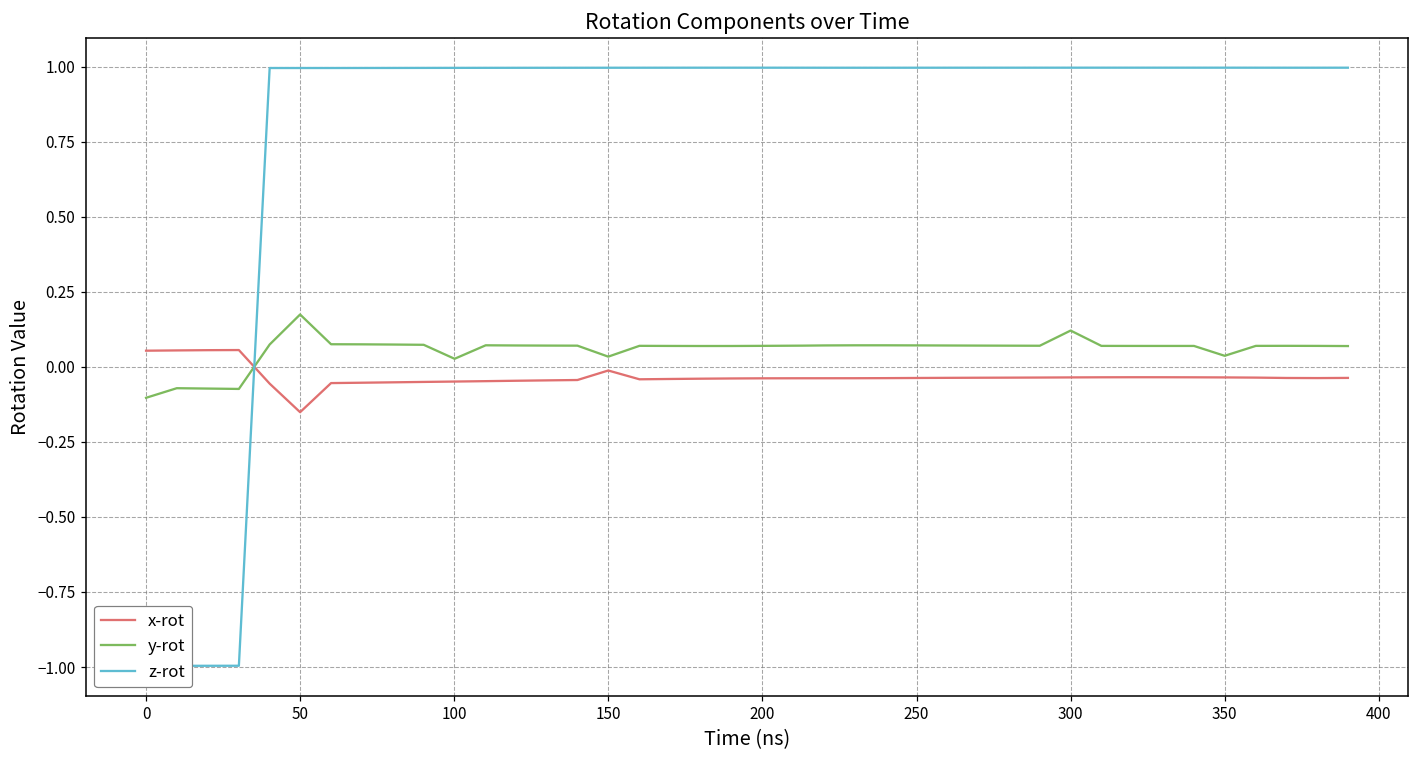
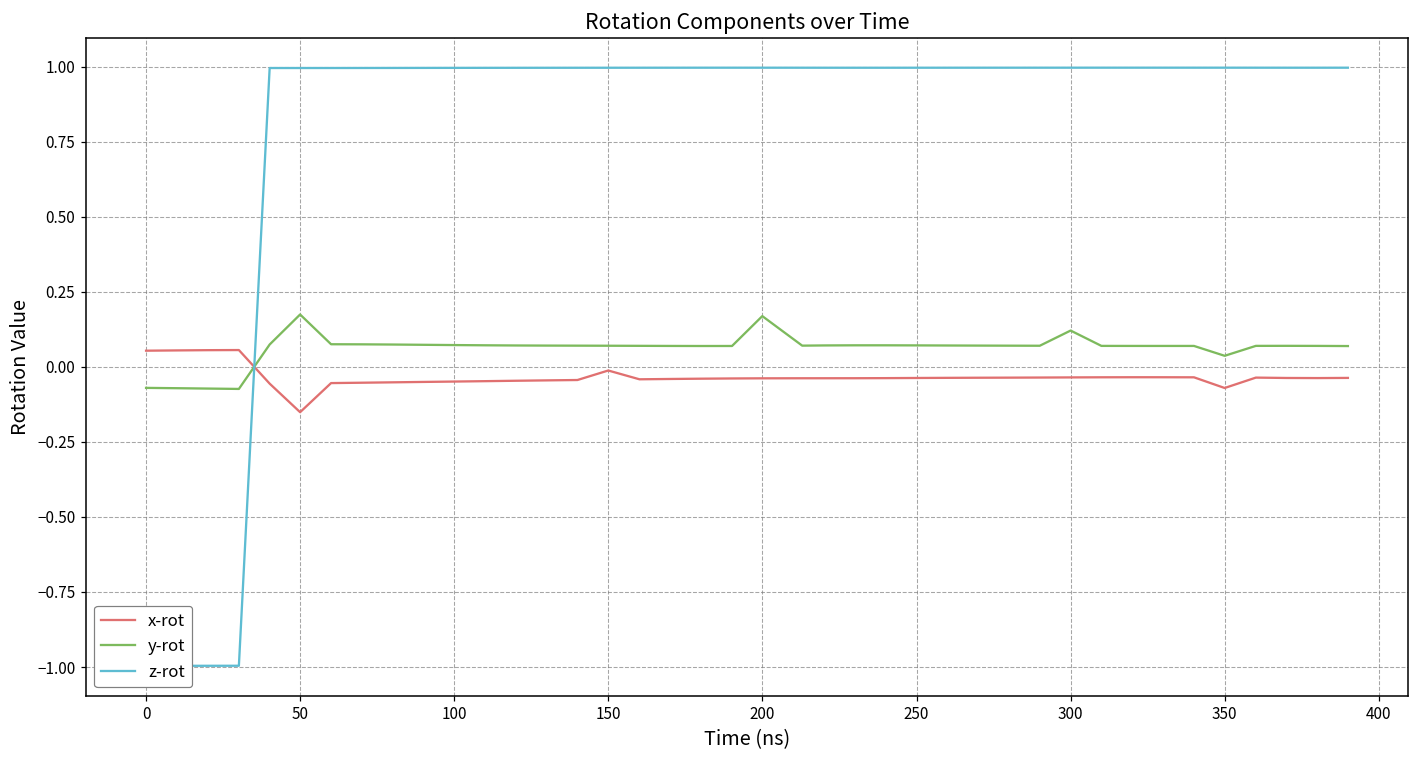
y-rot, 0: -0.10 -> -0.07
y-rot, 100: 0.03 -> 0.07
y-rot, 150: 0.03 -> 0.07
y-rot, 200: 0.07 -> 0.17
x-rot, 350: -0.04 -> -0.07
